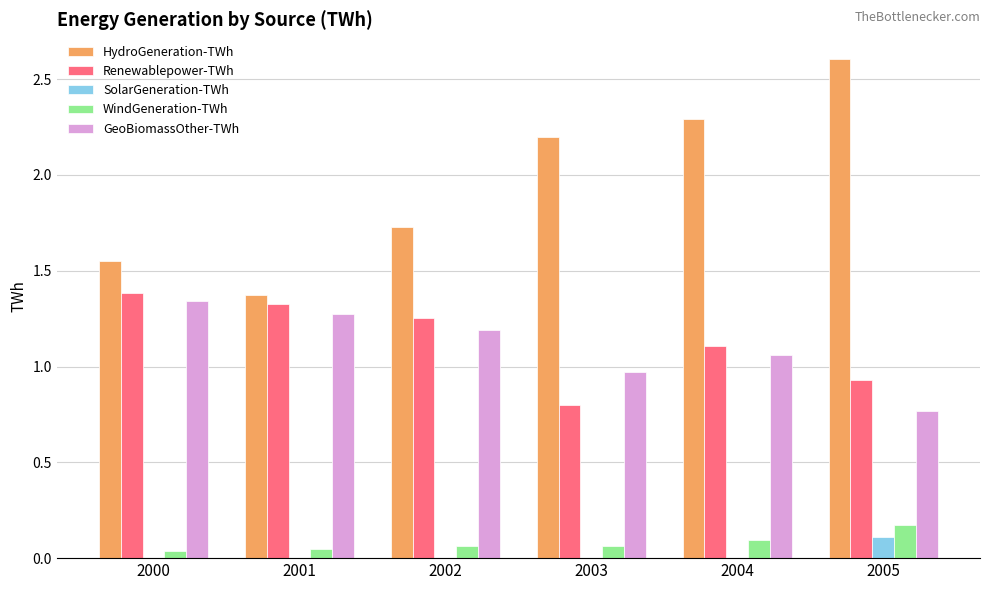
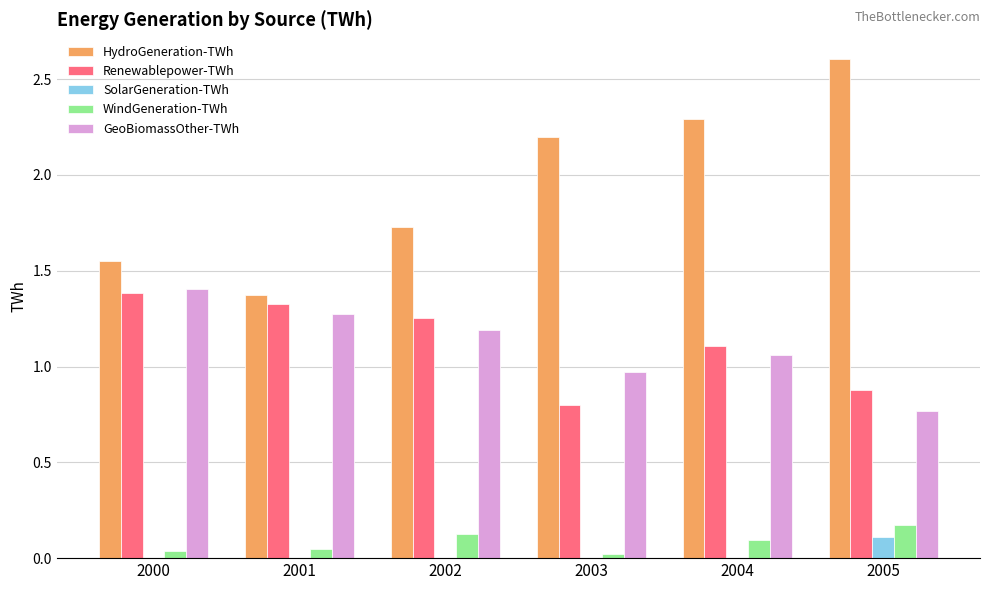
GeoBiomassOther-TWh, 2000: 1.34 -> 1.40
WindGeneration-TWh, 2002: 0.06 -> 0.13
WindGeneration-TWh, 2003: 0.06 -> 0.02
Renewablepower-TWh, 2005: 0.93 -> 0.88
